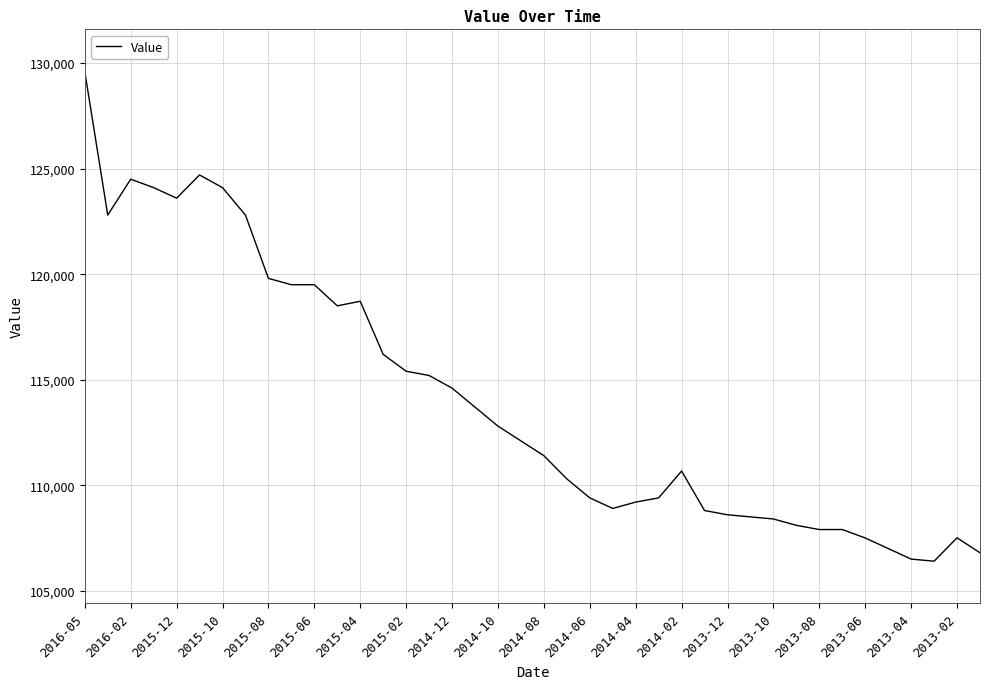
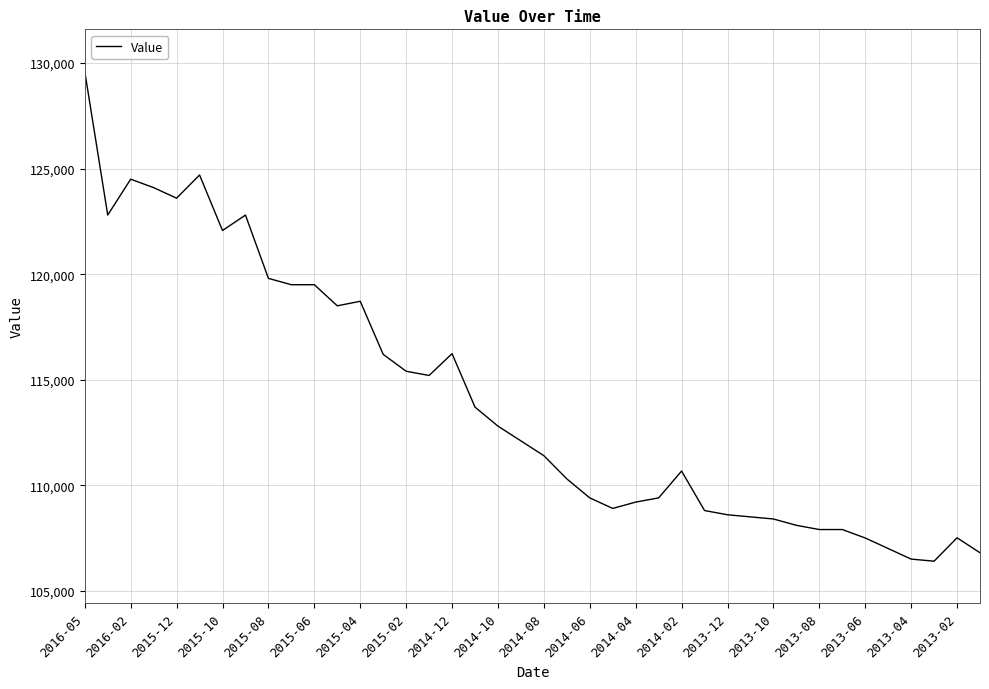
2015-10: 124,100 -> 122,100
2014-12: 114,600 -> 116,200
